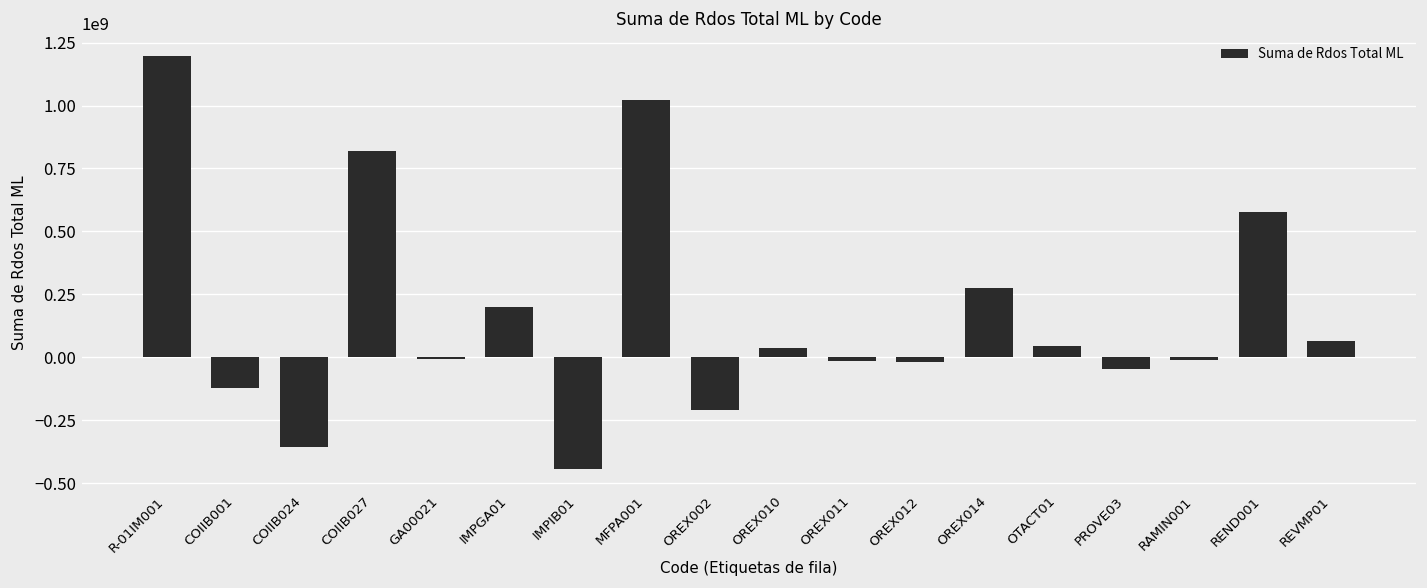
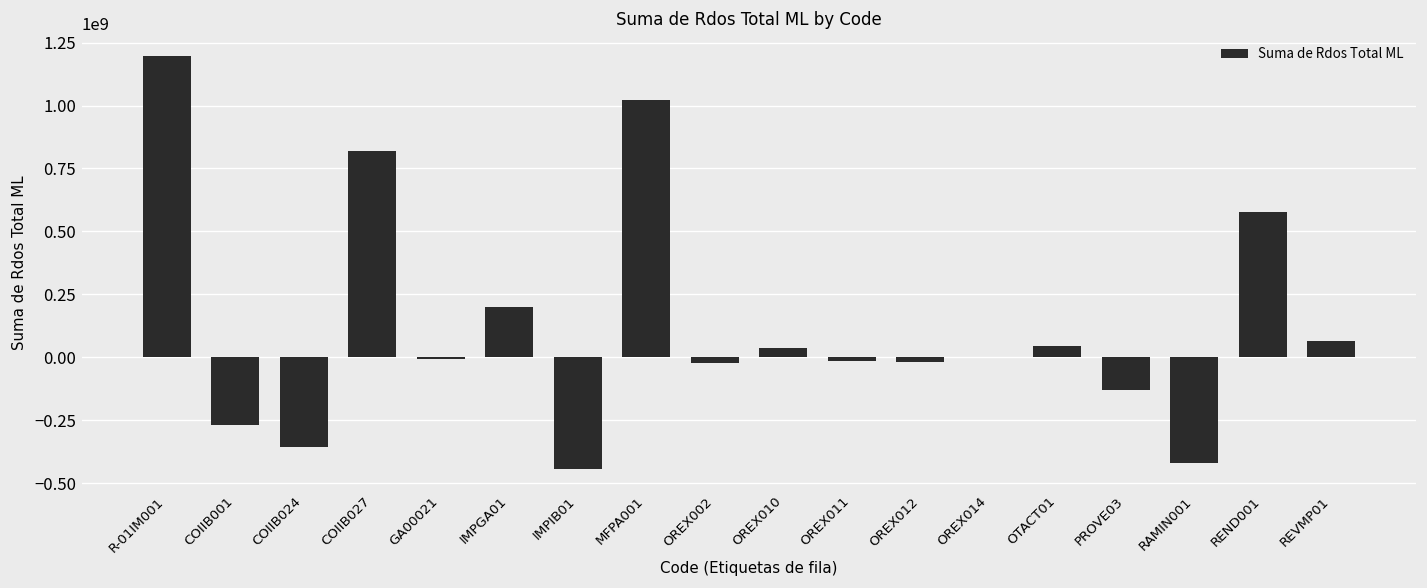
COIIB001: -120000000 -> -270000000
OREX002: -210000000 -> -20000000
OREX014: 280000000 -> 0
PROVE03: -50000000 -> -130000000
RAMIN001: -10000000 -> -420000000
